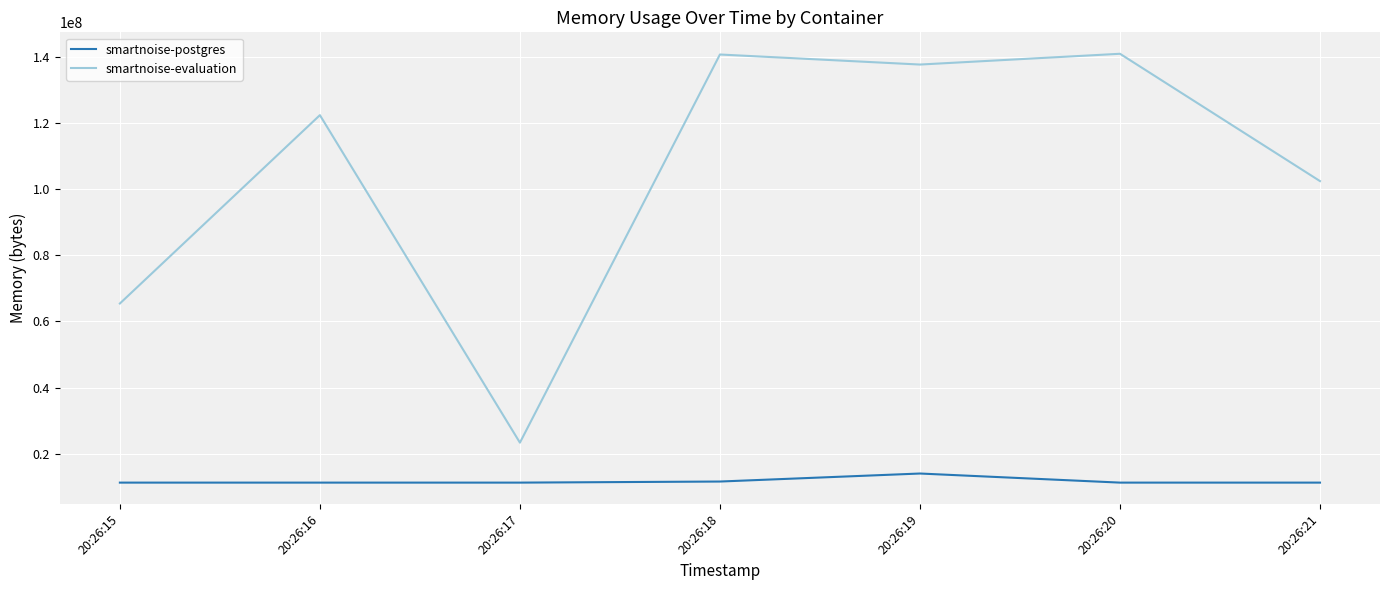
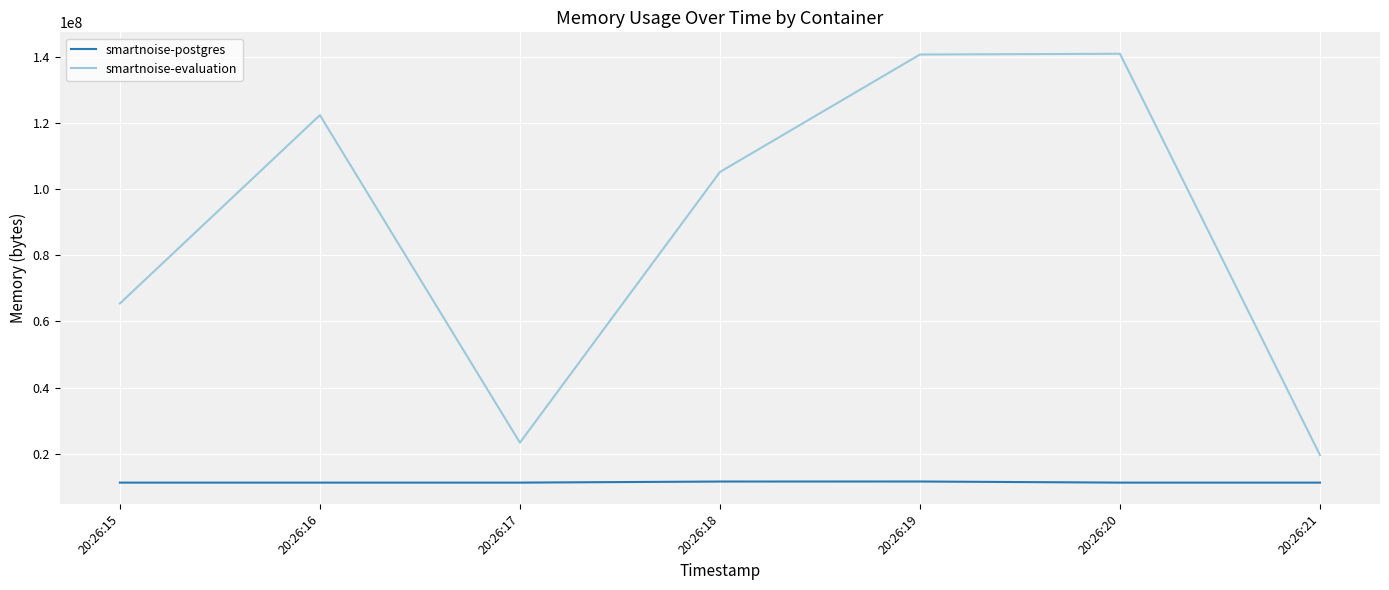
smartnoise-evaluation, 20:26:18: 141000000 -> 105000000
smartnoise-postgres, 20:26:19: 14000000 -> 12000000
smartnoise-evaluation, 20:26:19: 138000000 -> 141000000
smartnoise-evaluation, 20:26:21: 102000000 -> 20000000
